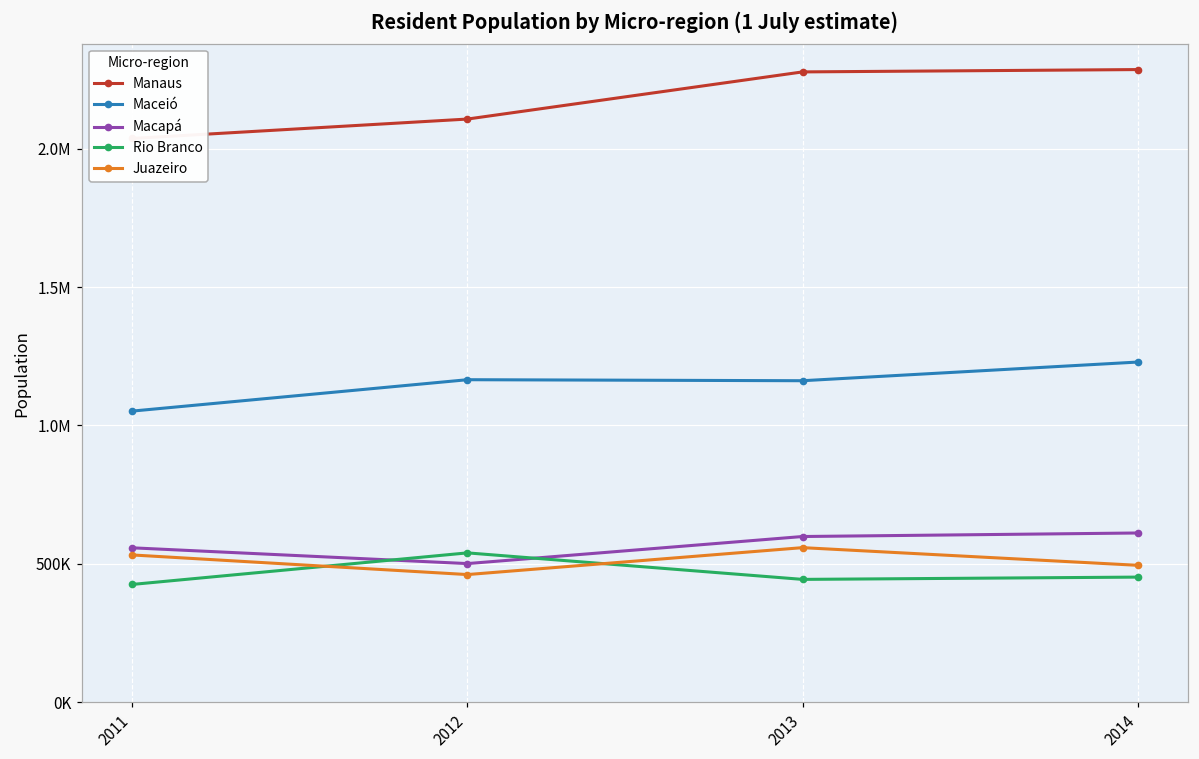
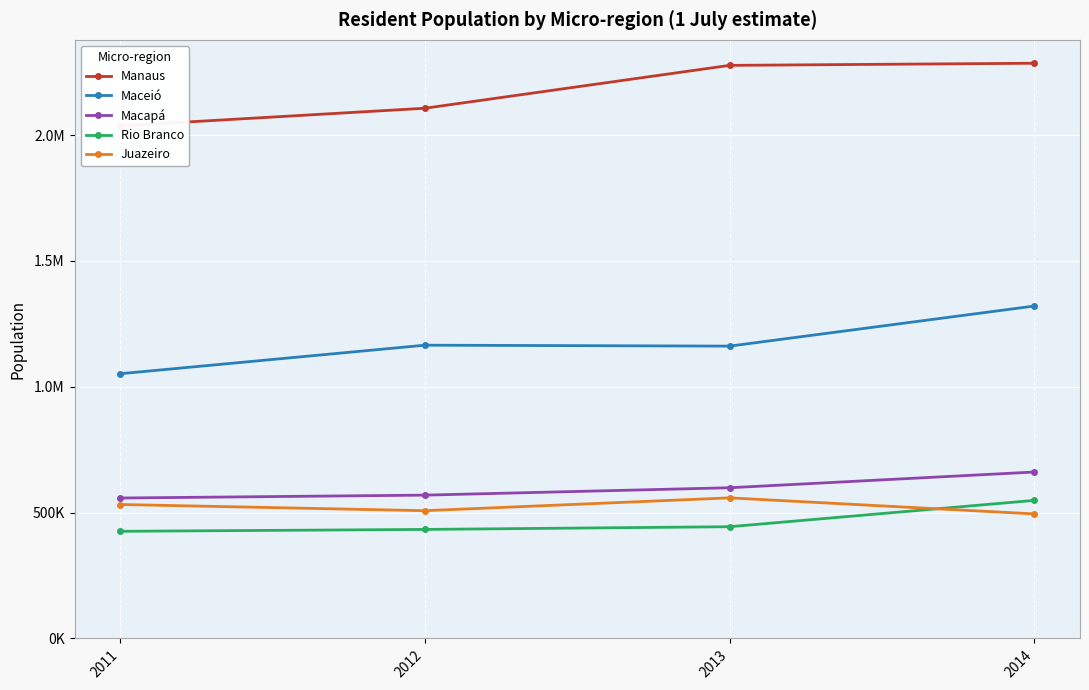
Macapá, 2012: 500000 -> 570000
Rio Branco, 2012: 540000 -> 430000
Juazeiro, 2012: 460000 -> 510000
Maceió, 2014: 1230000 -> 1320000
Macapá, 2014: 610000 -> 660000
Rio Branco, 2014: 450000 -> 550000
